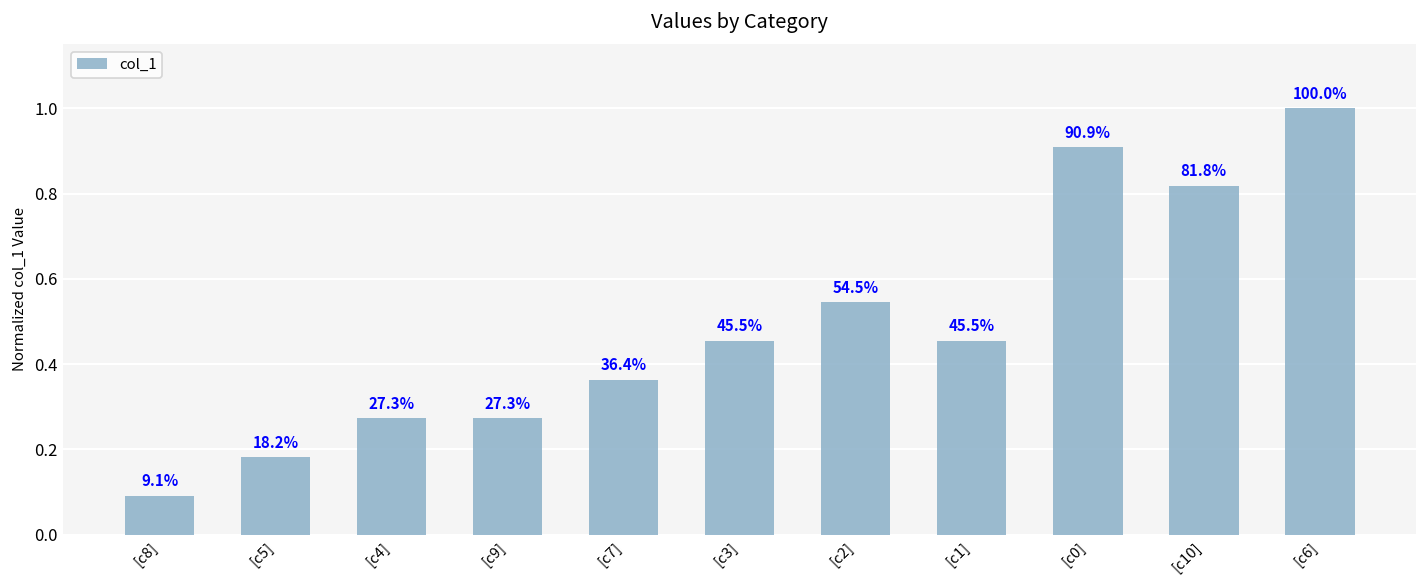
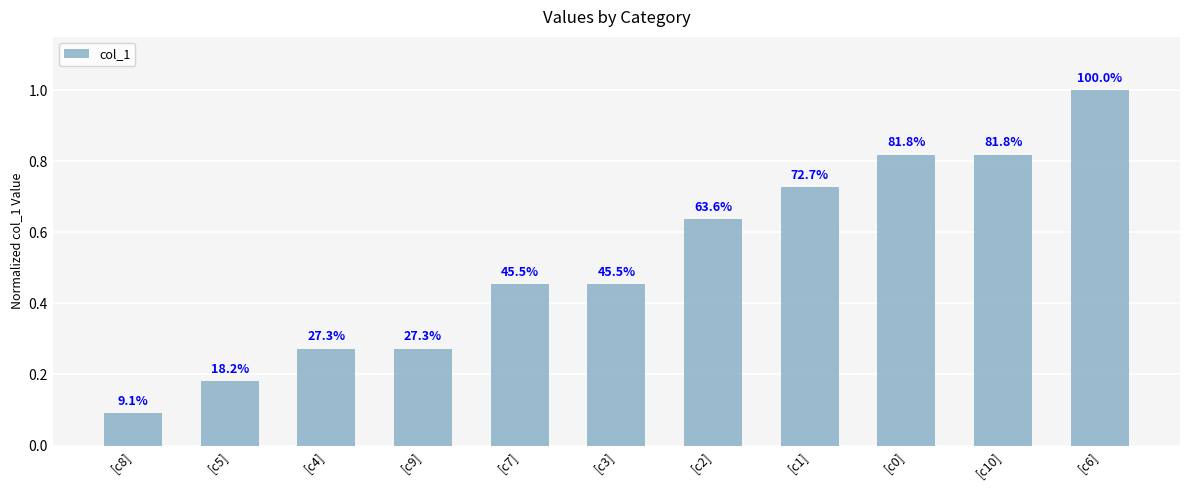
[c7]: 36.4% -> 45.5%
[c2]: 54.5% -> 63.6%
[c1]: 45.5% -> 72.7%
[c0]: 90.9% -> 81.8%
